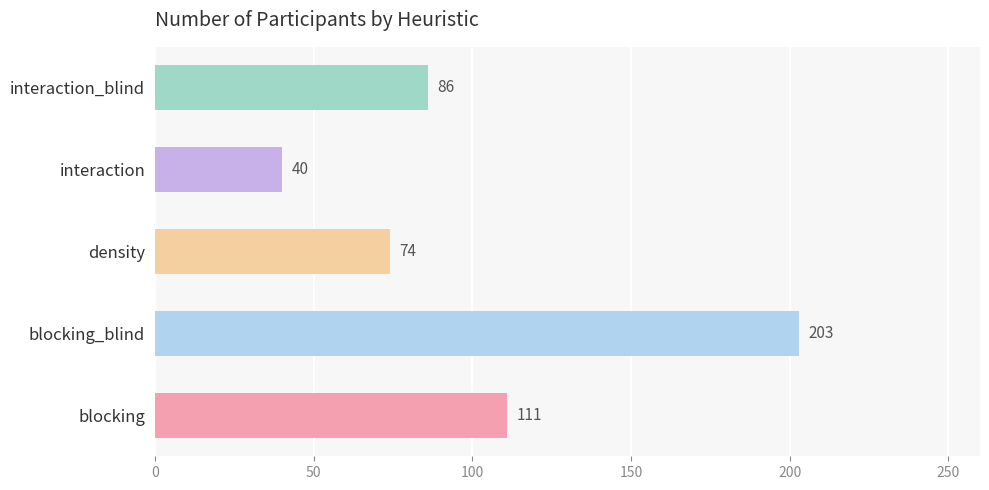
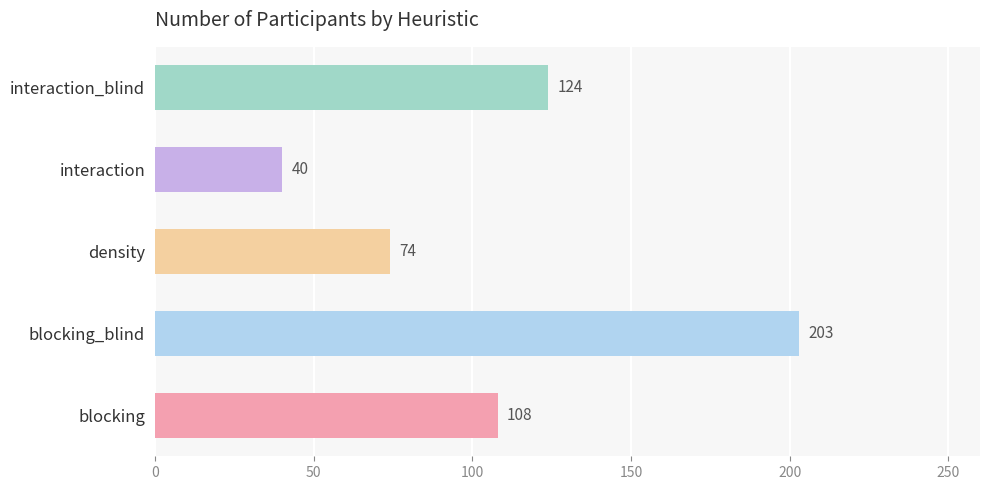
interaction_blind: 86 -> 124
blocking: 111 -> 108
